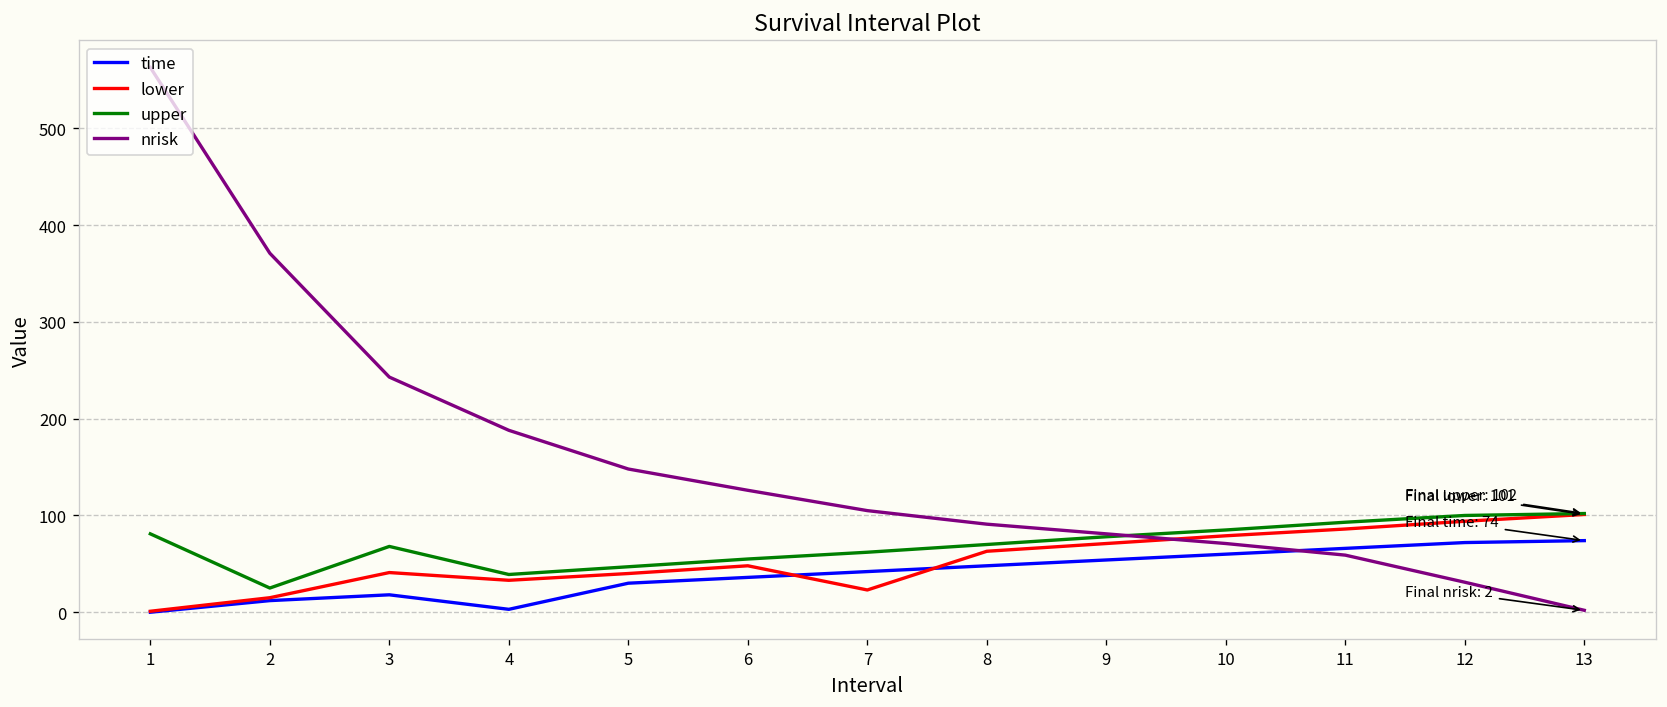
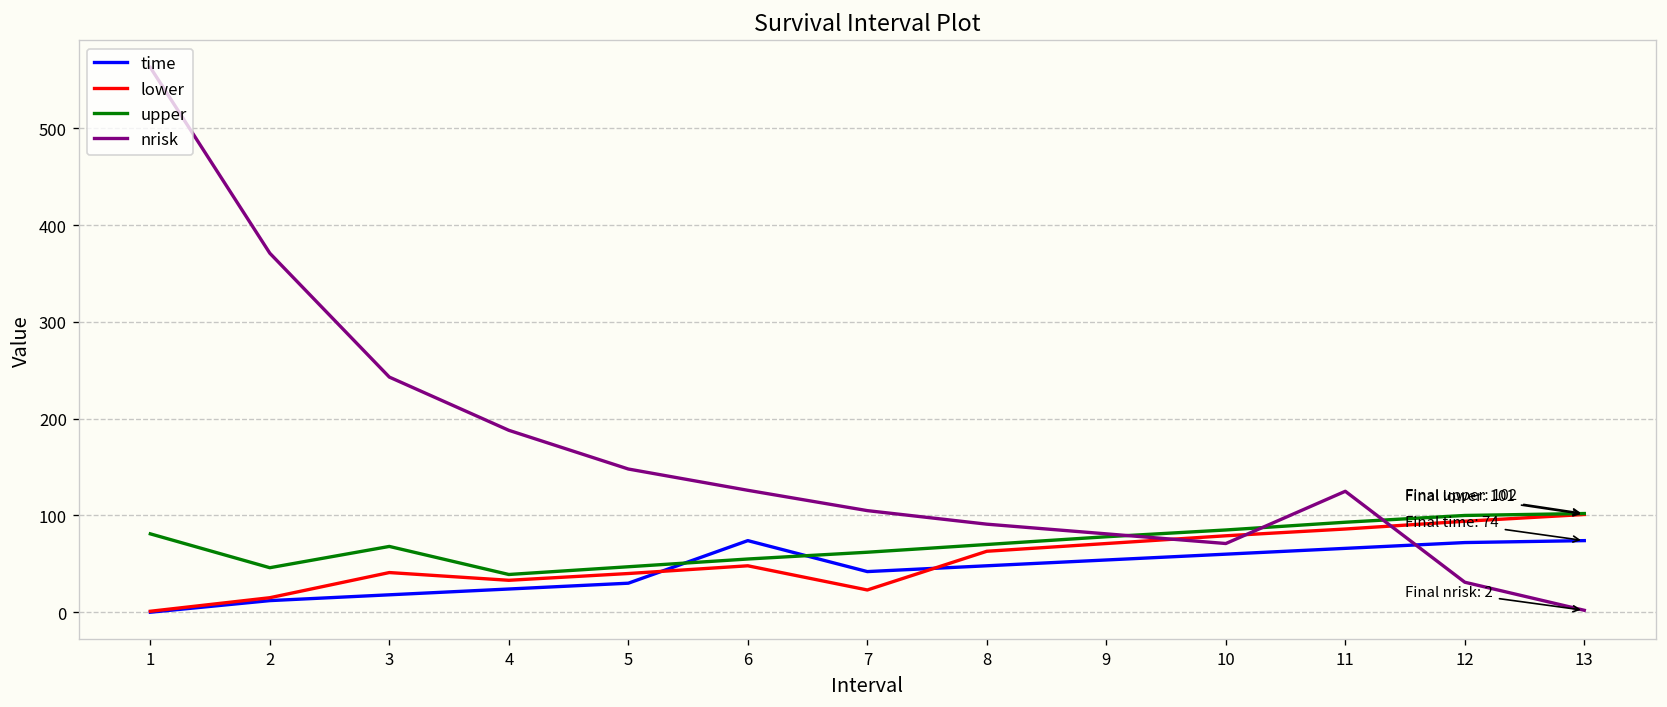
upper, 2: 30 -> 50
time, 4: 0 -> 20
time, 6: 40 -> 70
nrisk, 11: 60 -> 130
